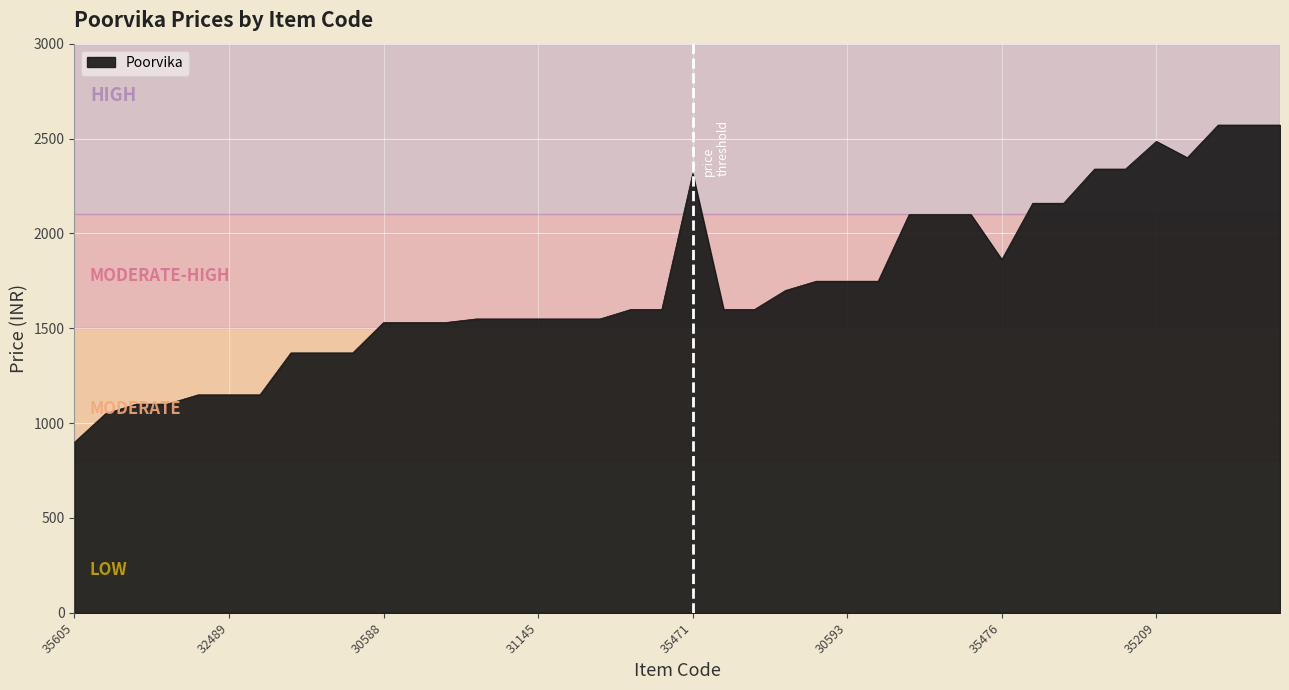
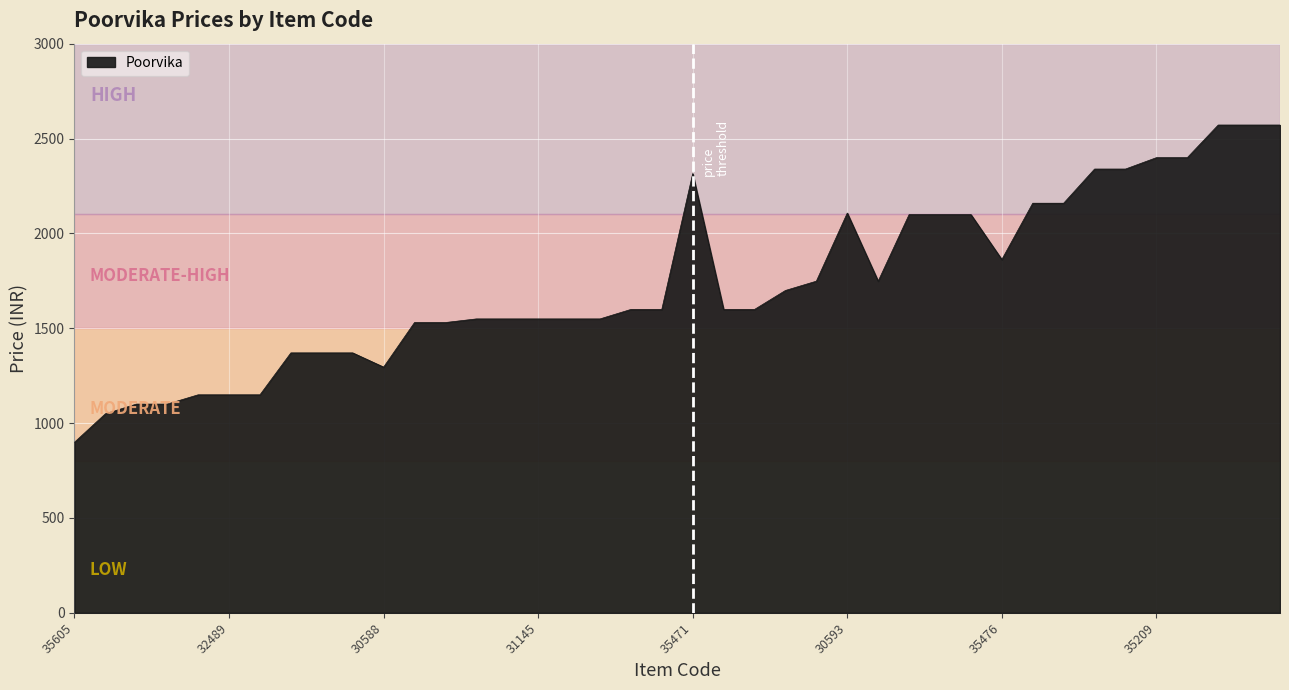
30588: 1530 -> 1300
30593: 1750 -> 2110
35209: 2490 -> 2400
